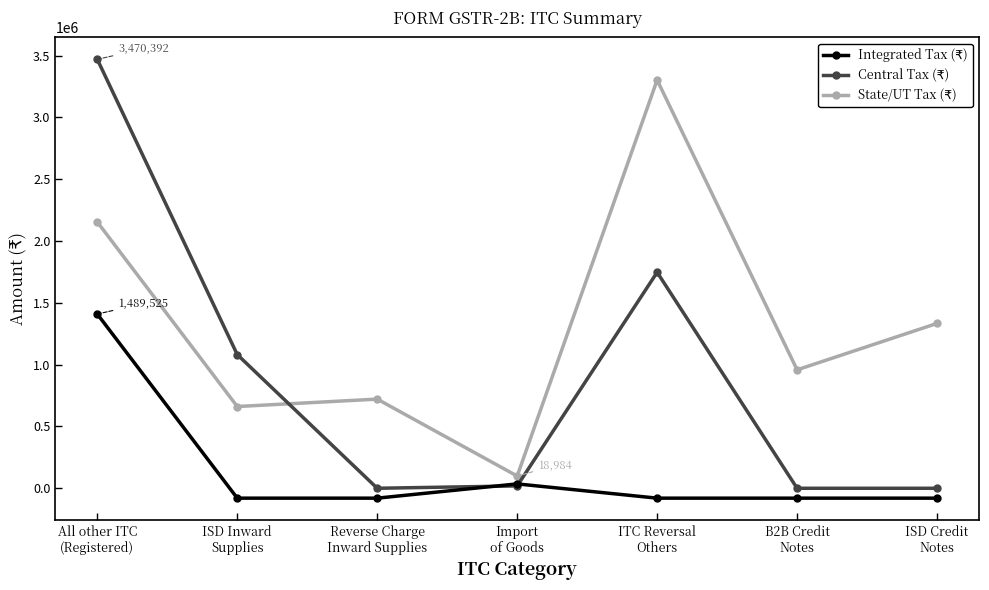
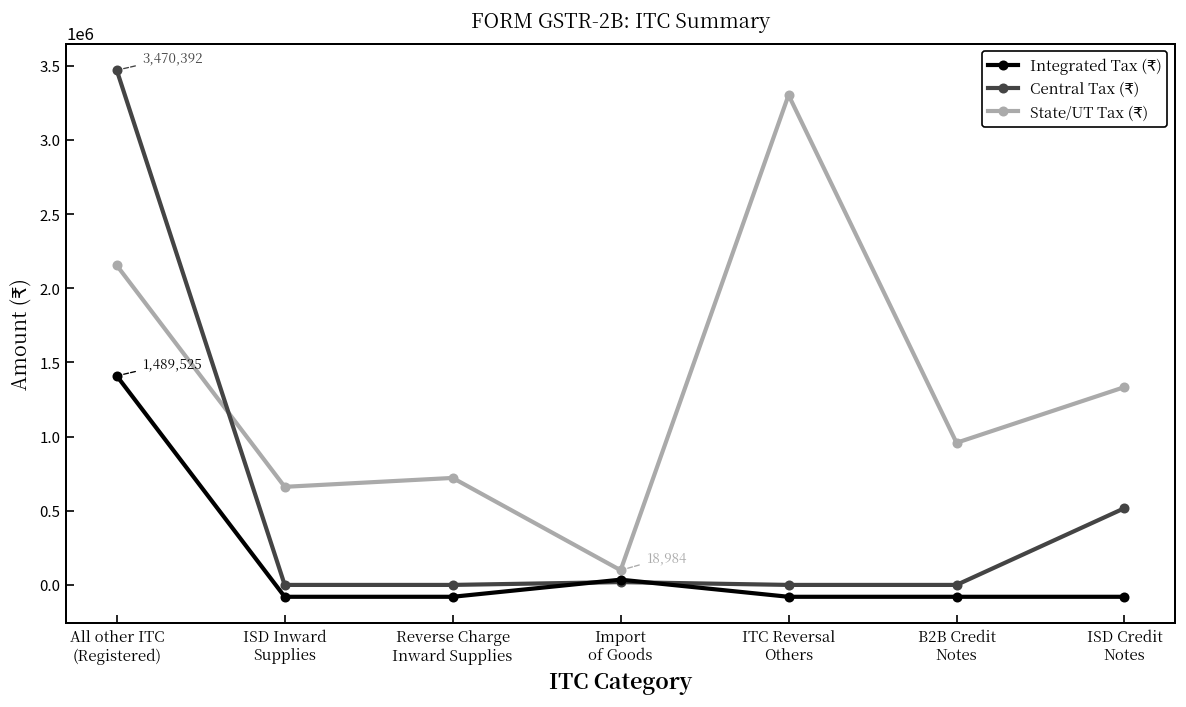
Central Tax (₹), ISD Inward Supplies: 1080000 -> 0
Central Tax (₹), ITC Reversal Others: 1750000 -> 0
Central Tax (₹), ISD Credit Notes: 0 -> 520000
